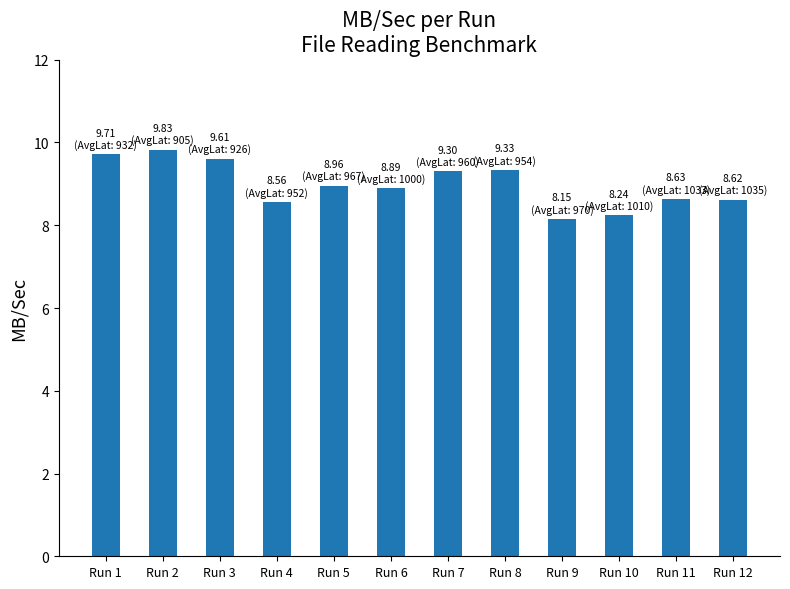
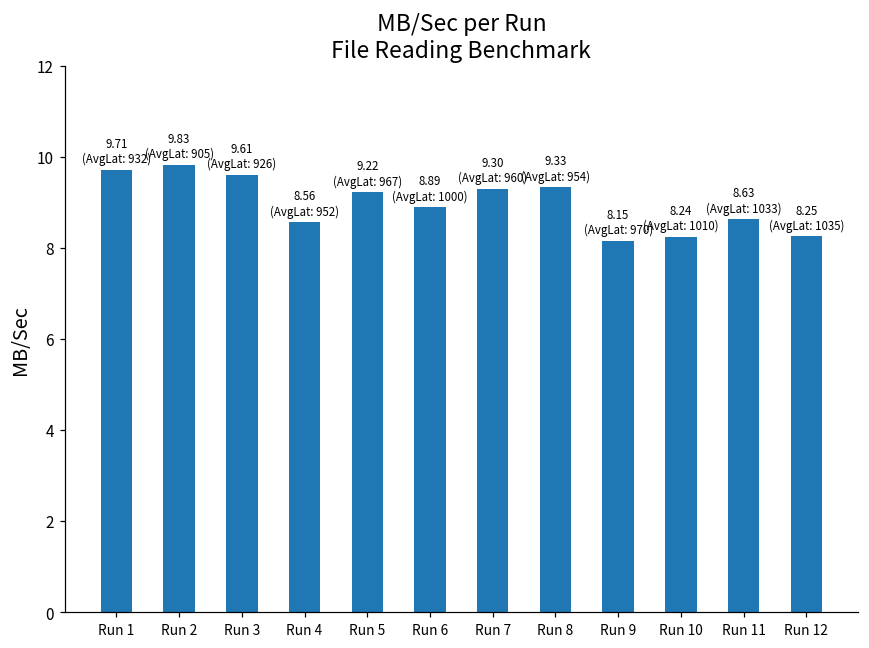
Run 5: 8.96 -> 9.22
Run 12: 8.62 -> 8.25
